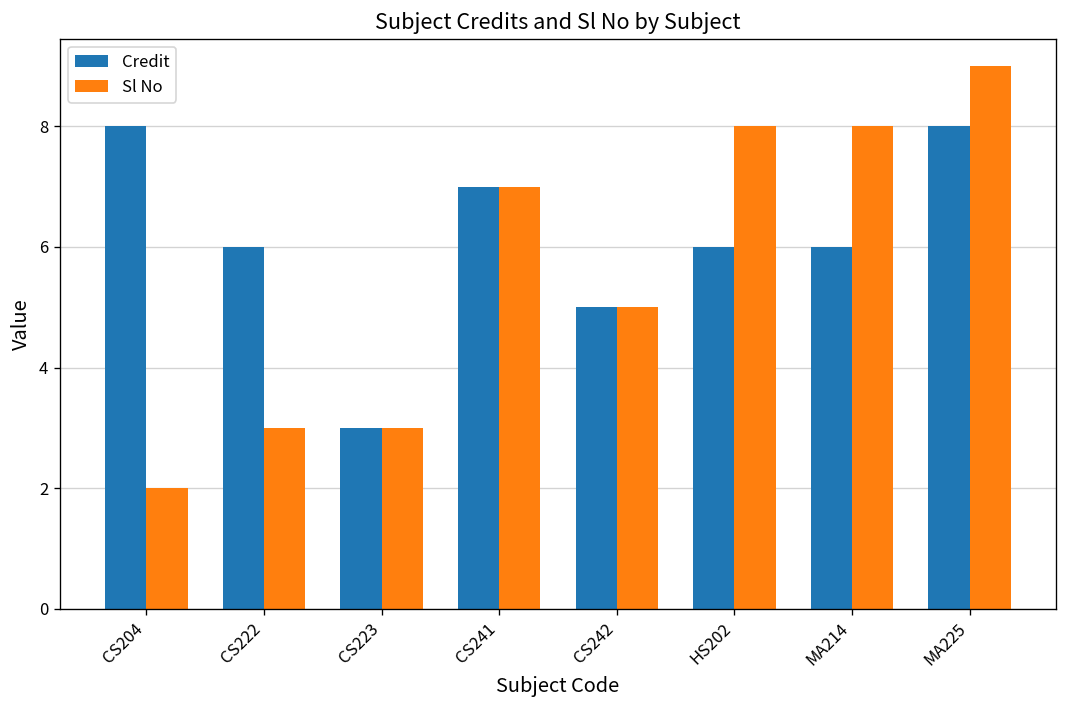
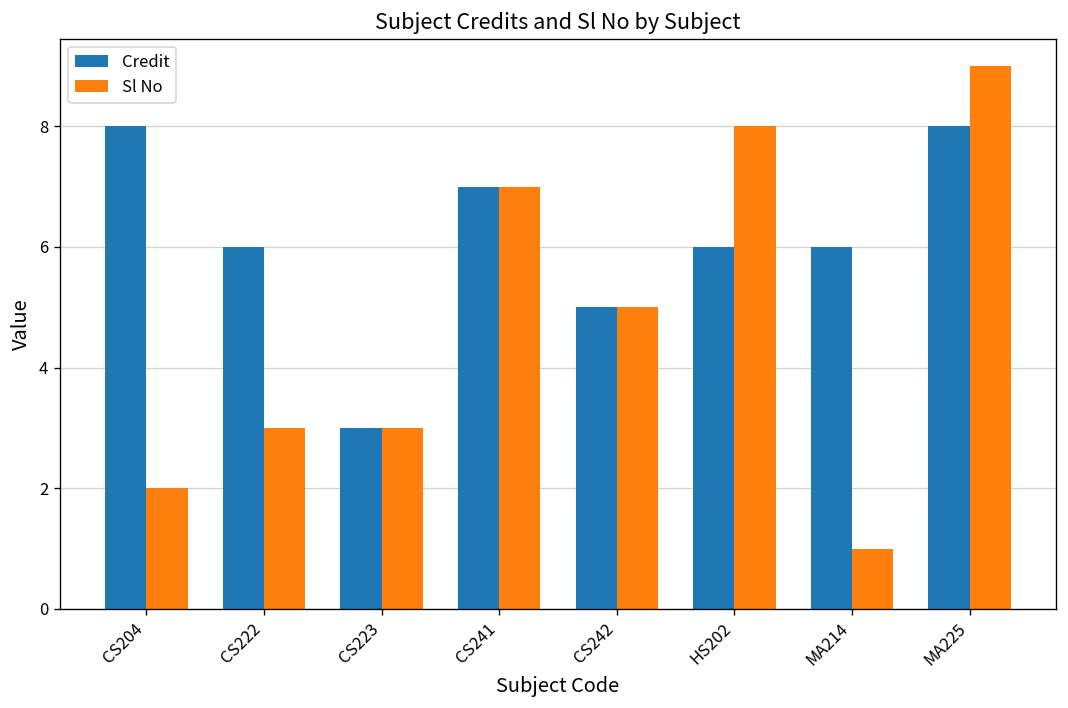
Sl No, MA214: 8 -> 1
